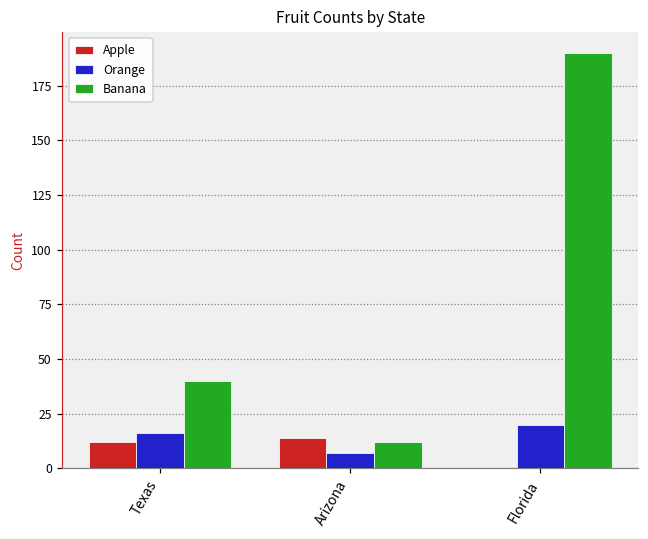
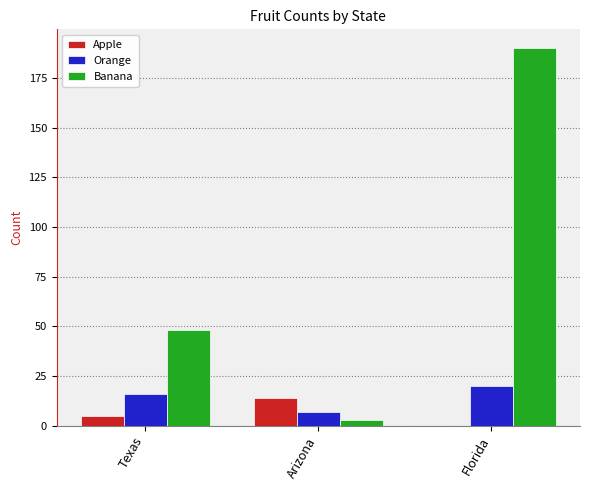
Apple, Texas: 12 -> 5
Banana, Texas: 40 -> 48
Banana, Arizona: 12 -> 3
